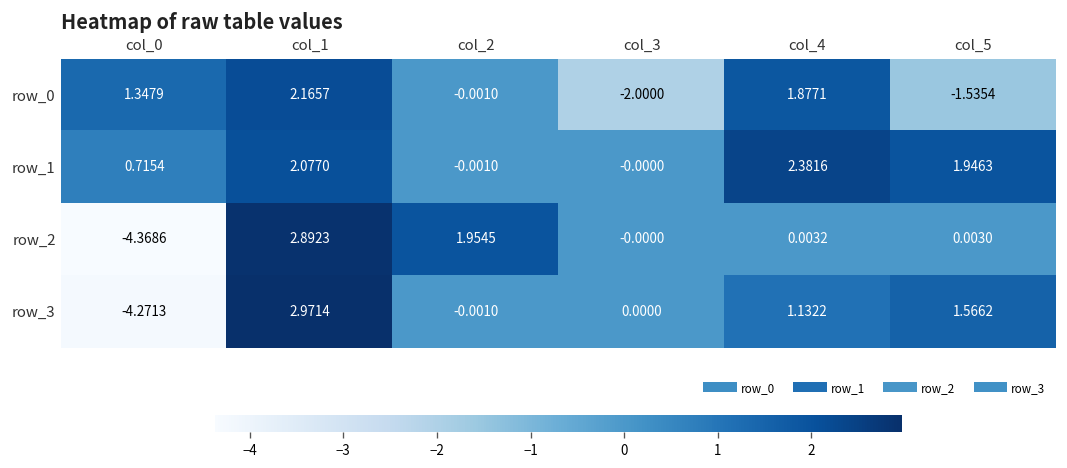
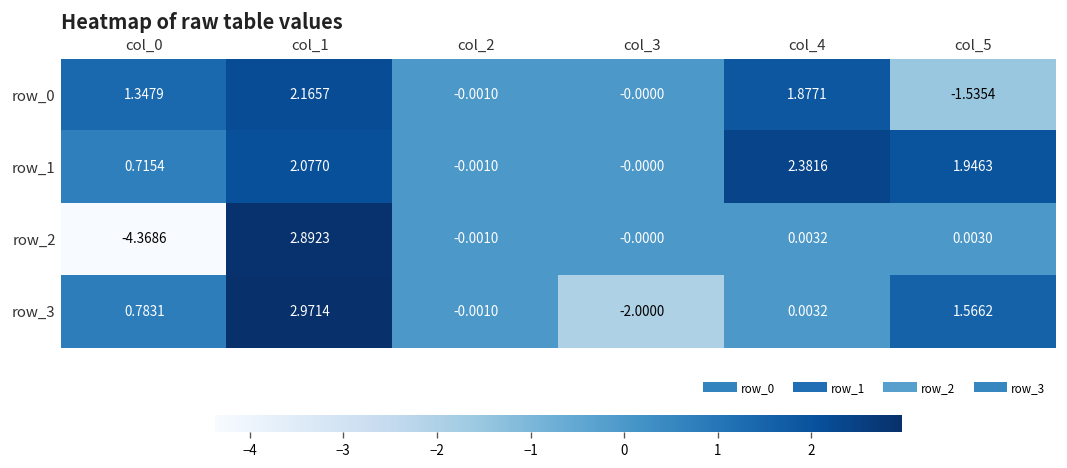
row_0, col_3: -2.0000 -> -0.0000
row_2, col_2: 1.9545 -> -0.0010
row_3, col_0: -4.2713 -> 0.7831
row_3, col_3: 0.0000 -> -2.0000
row_3, col_4: 1.1322 -> 0.0032
